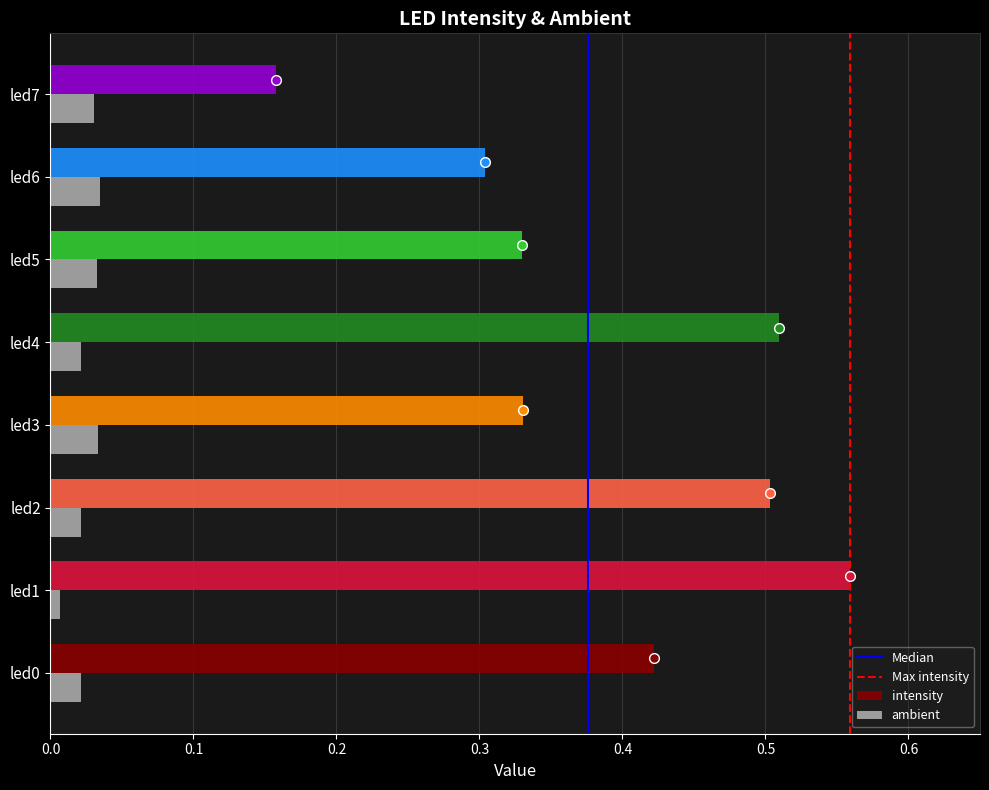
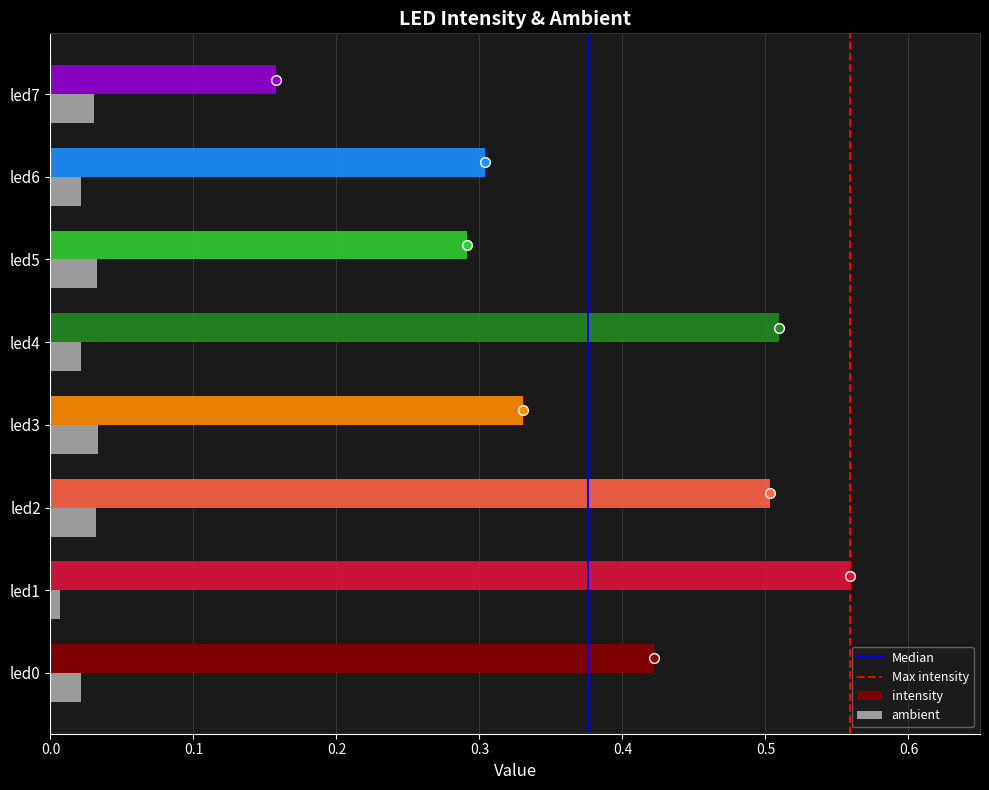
ambient, led6: 0.035 -> 0.021
intensity, led5: 0.330 -> 0.291
ambient, led2: 0.021 -> 0.032
